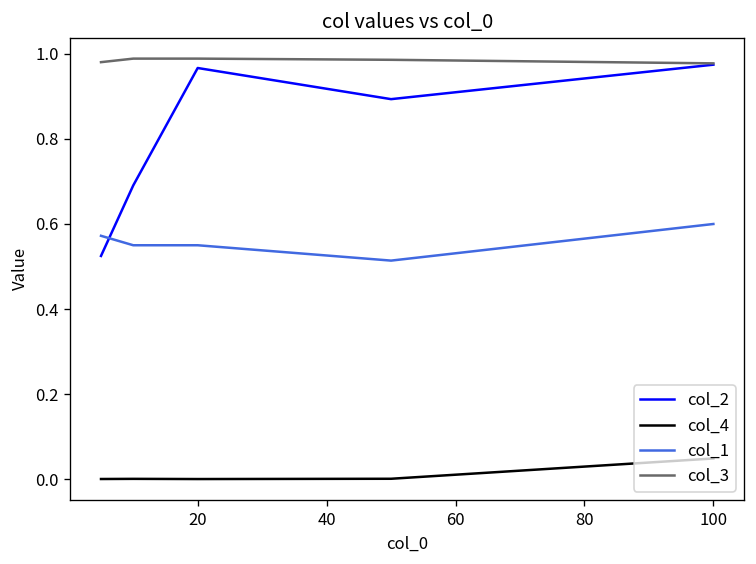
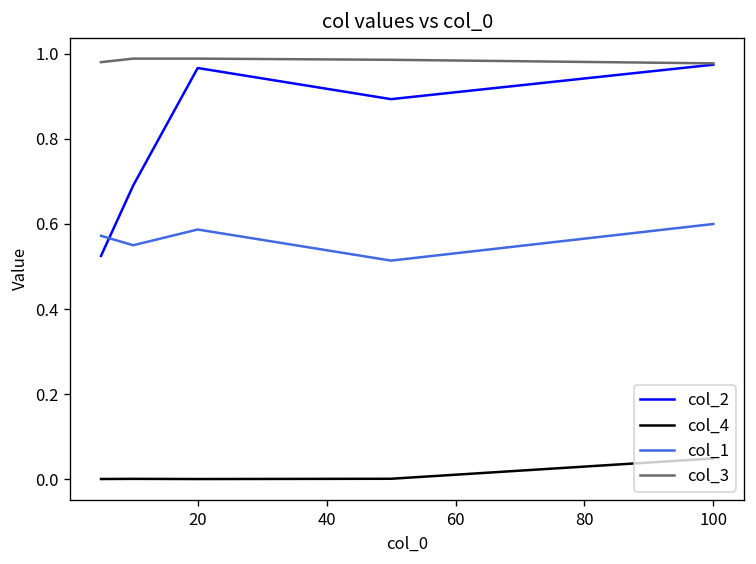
col_1, 20: 0.55 -> 0.59
